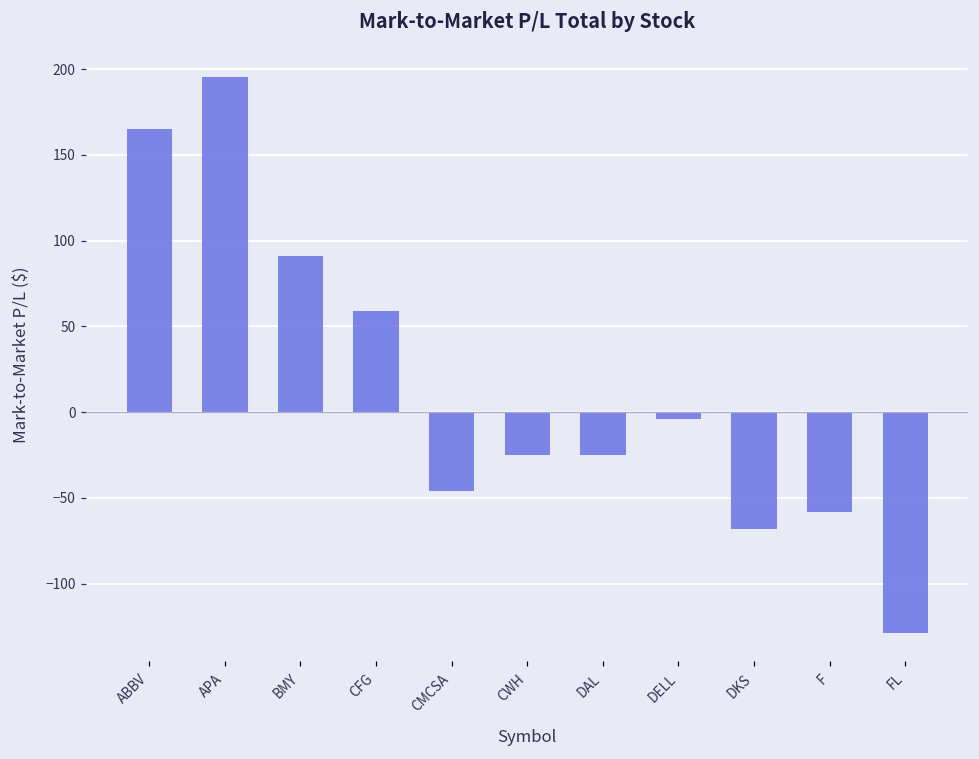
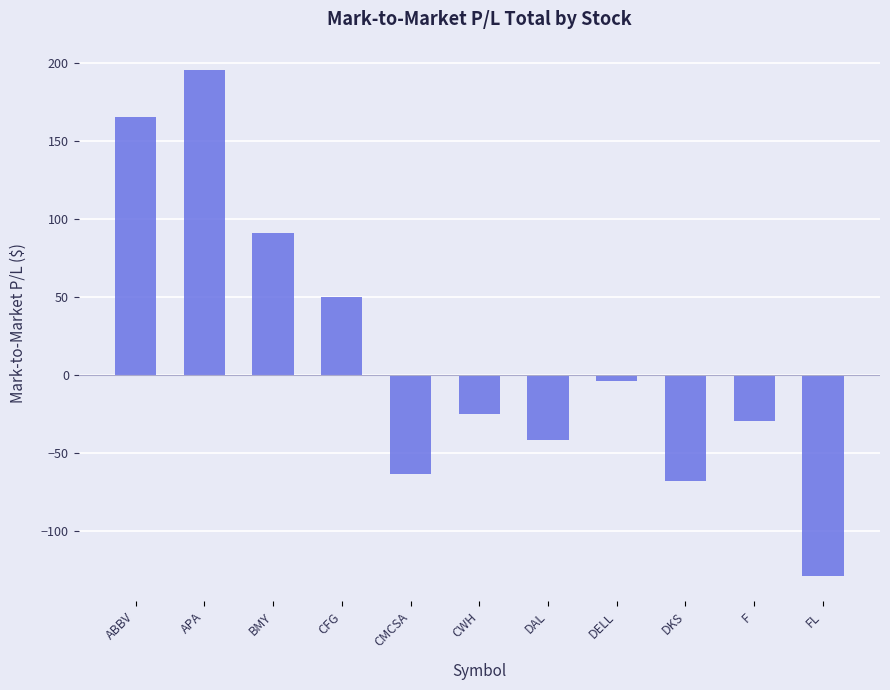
CFG: 59 -> 50
CMCSA: -46 -> -64
DAL: -25 -> -42
F: -58 -> -30
